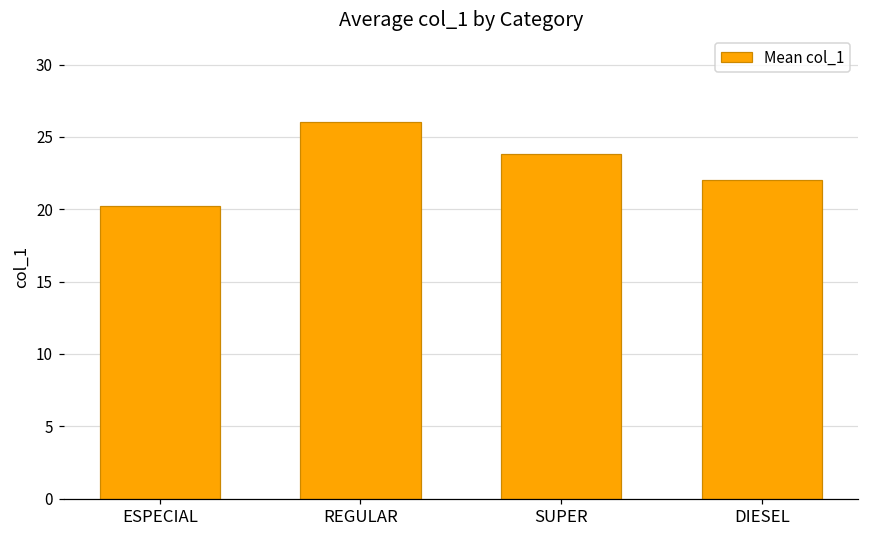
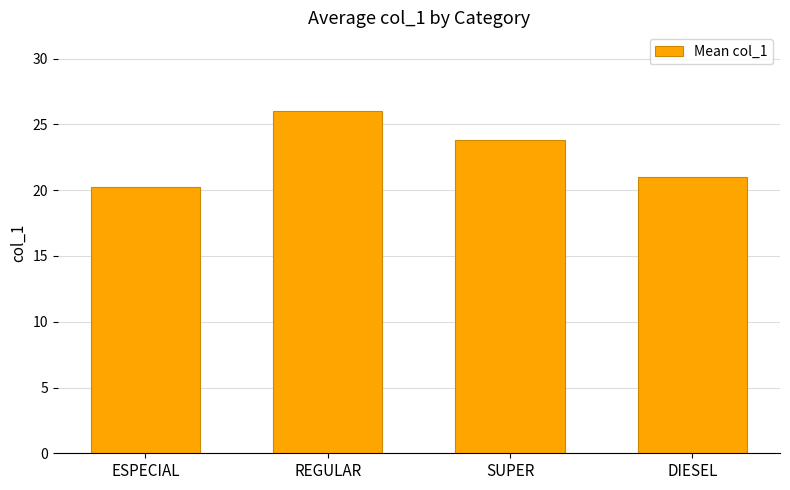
DIESEL: 22 -> 21
